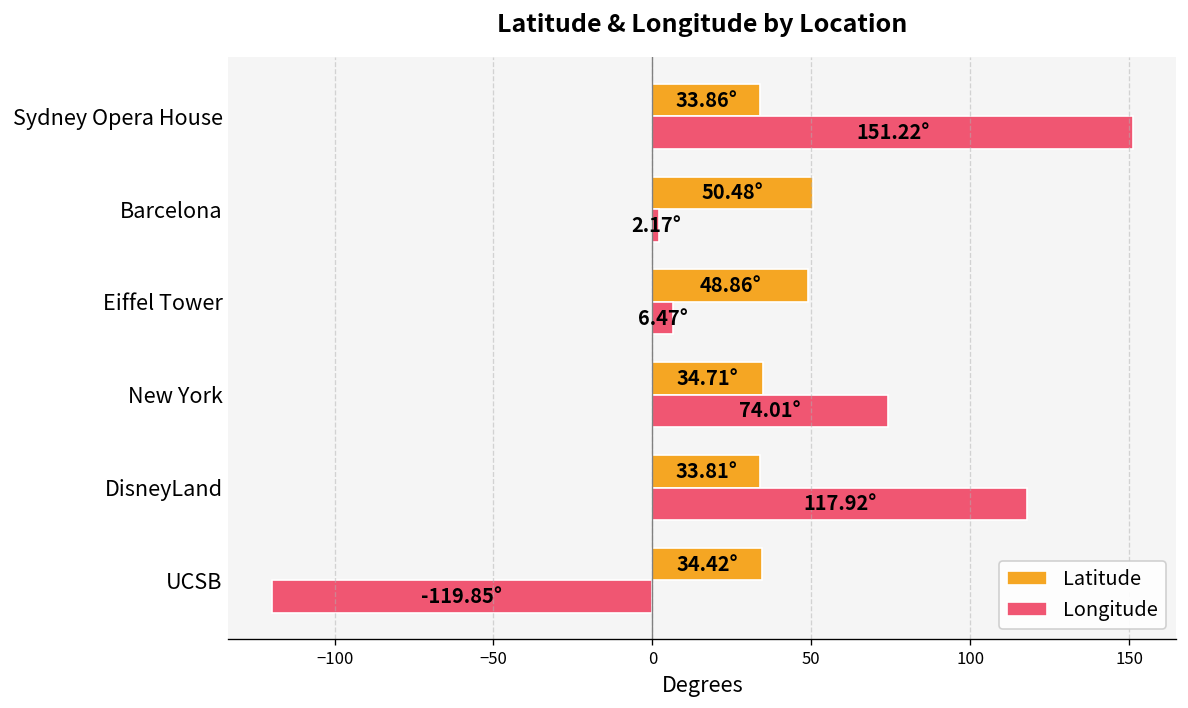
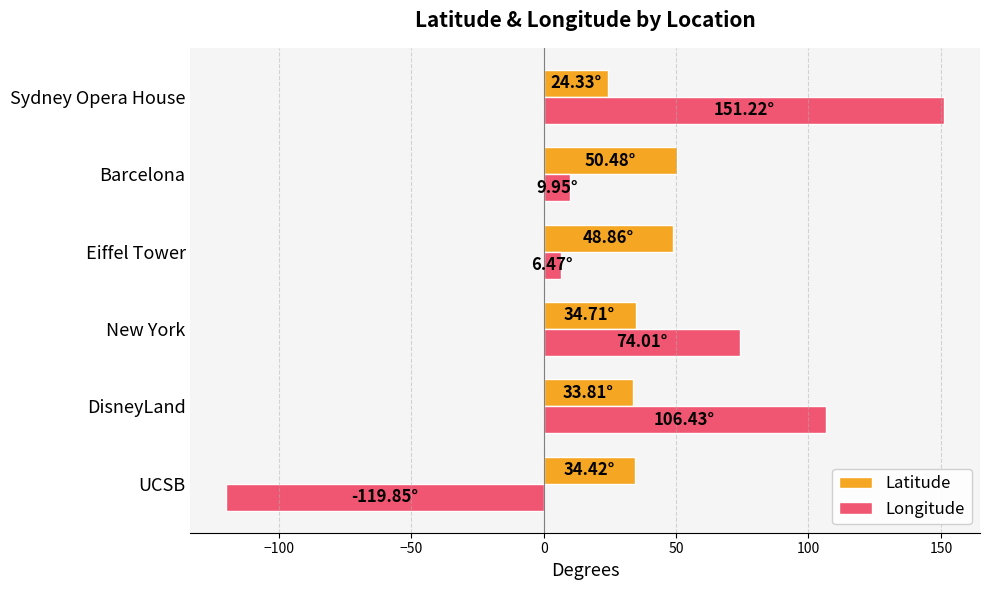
Latitude, Sydney Opera House: 33.86° -> 24.33°
Longitude, Barcelona: 2.17° -> 9.95°
Longitude, DisneyLand: 117.92° -> 106.43°
